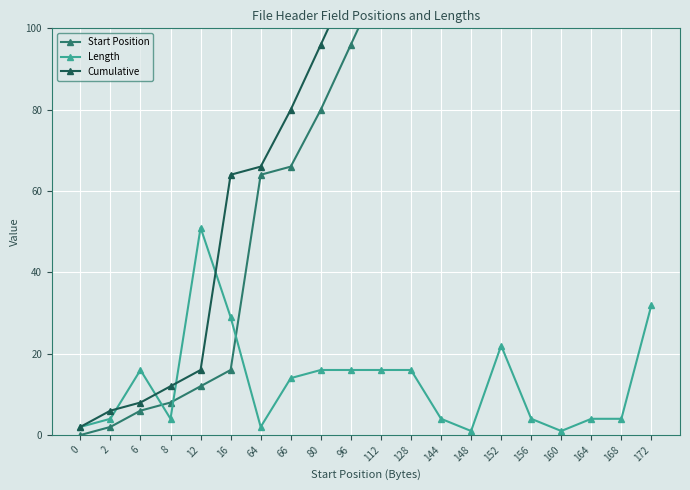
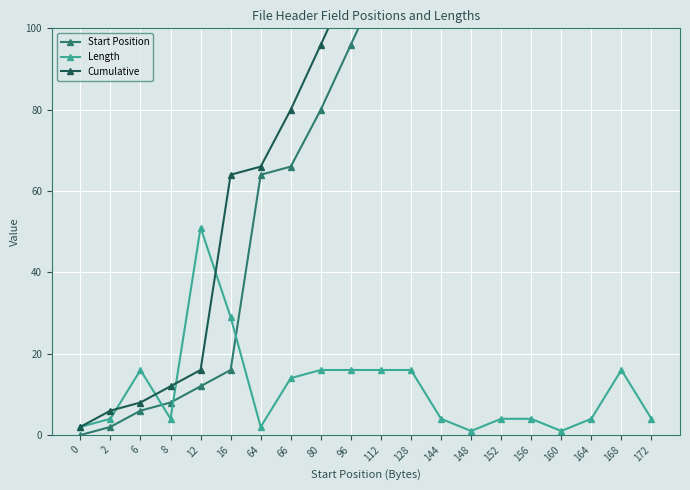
Length, 152: 22 -> 4
Length, 168: 4 -> 16
Length, 172: 32 -> 4
